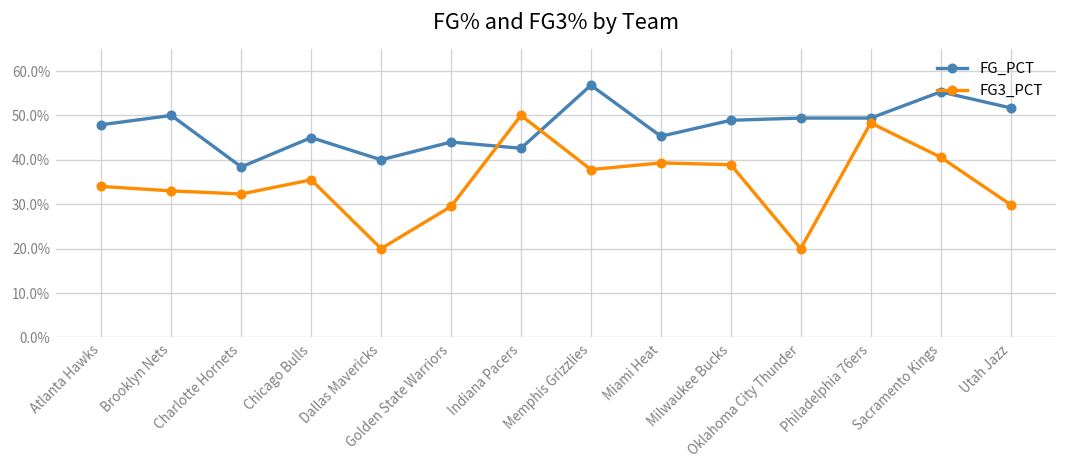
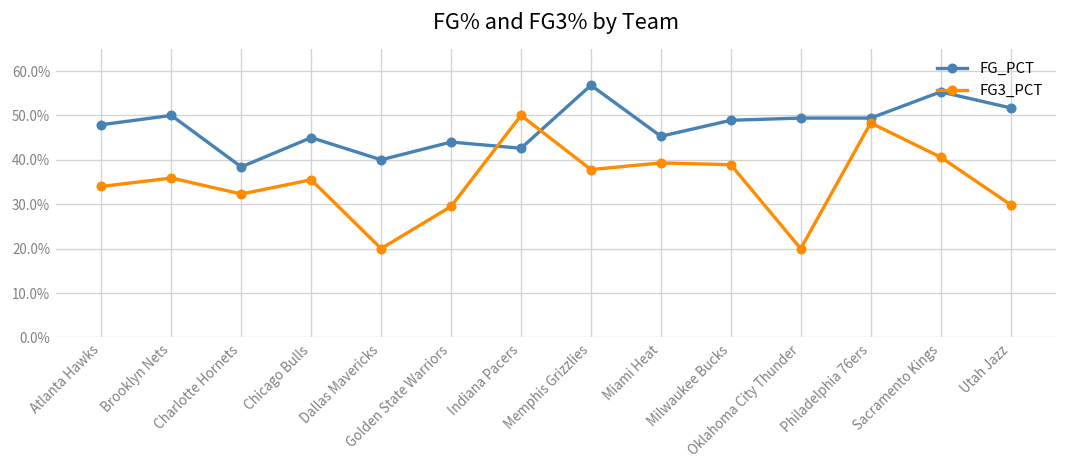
FG3_PCT, Brooklyn Nets: 33% -> 36%
